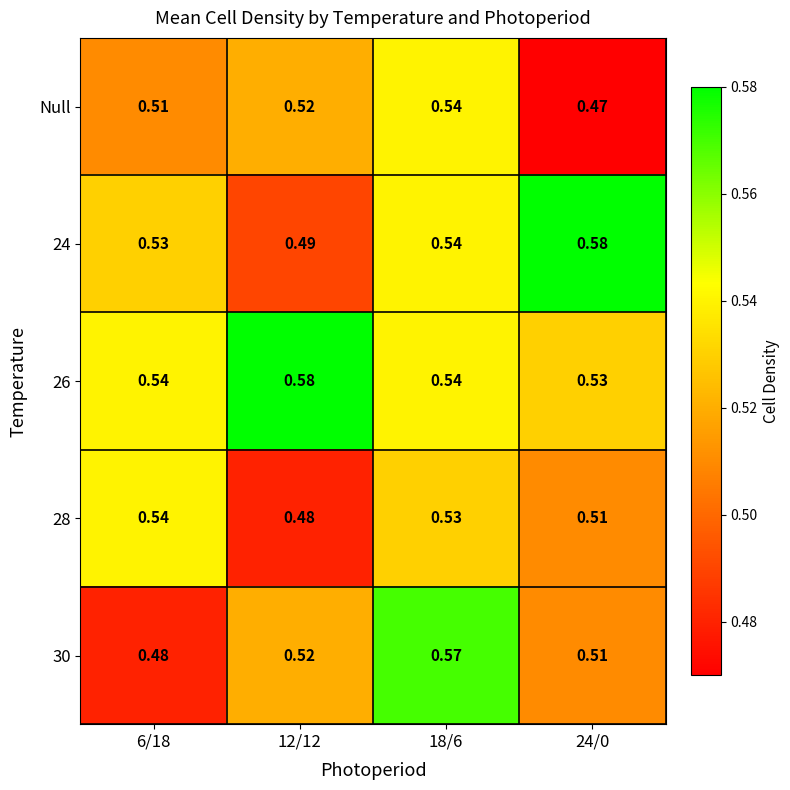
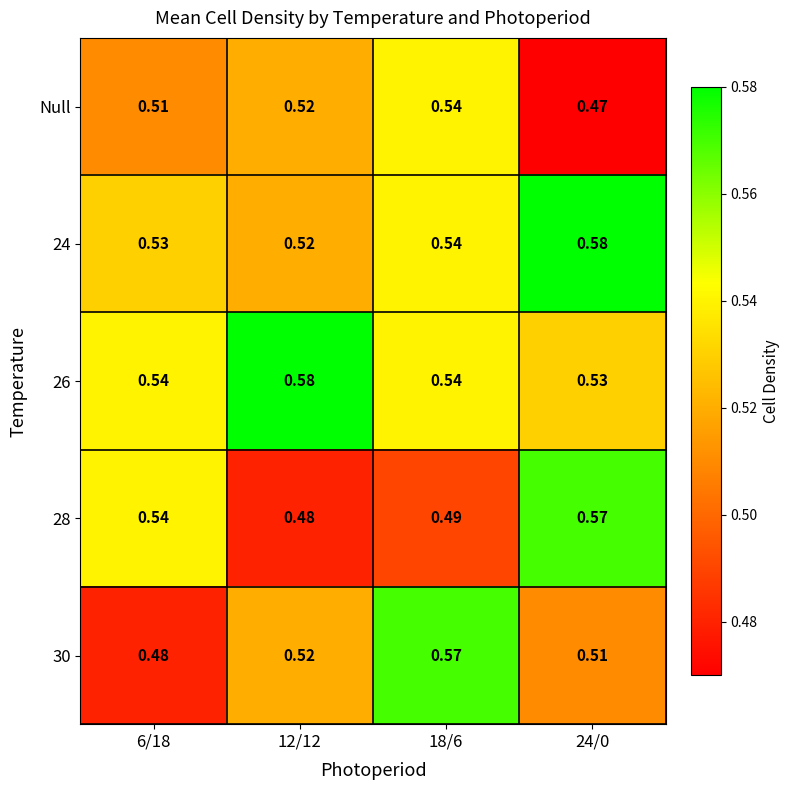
24, 12/12: 0.49 -> 0.52
28, 18/6: 0.53 -> 0.49
28, 24/0: 0.51 -> 0.57
